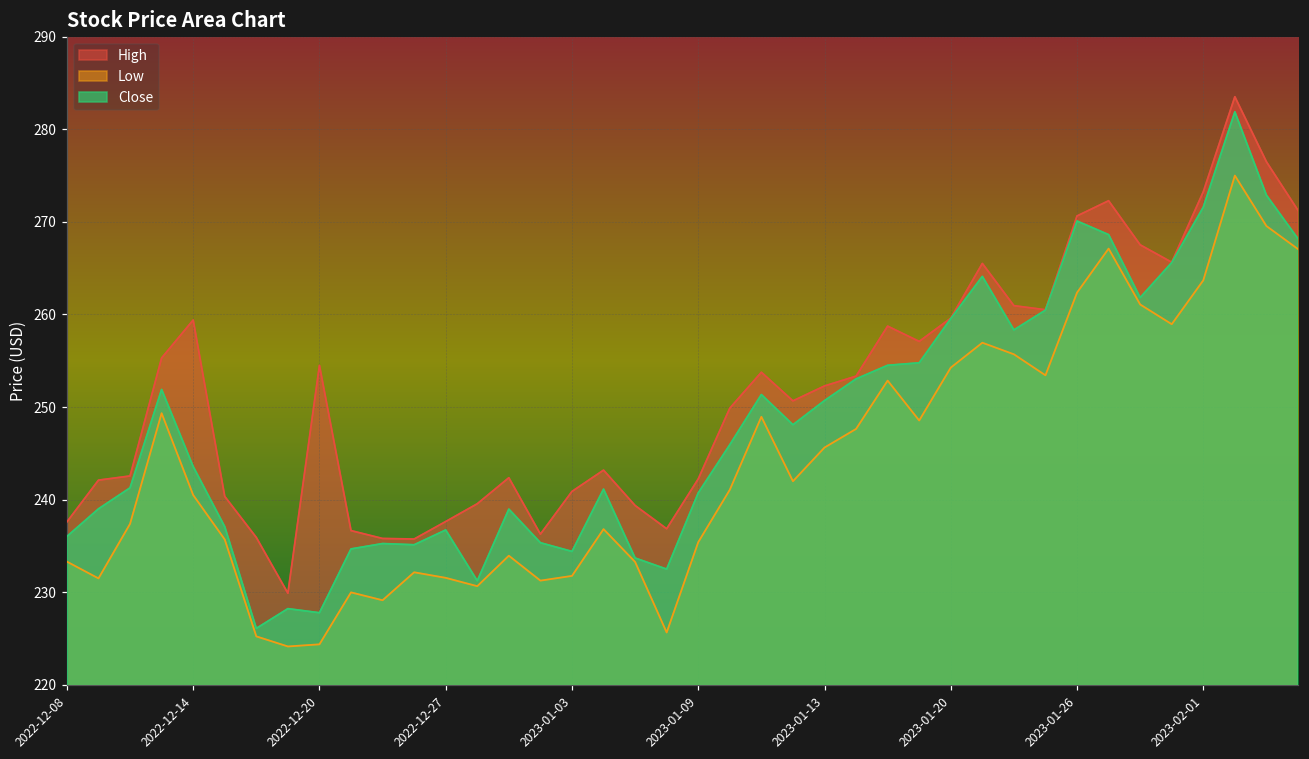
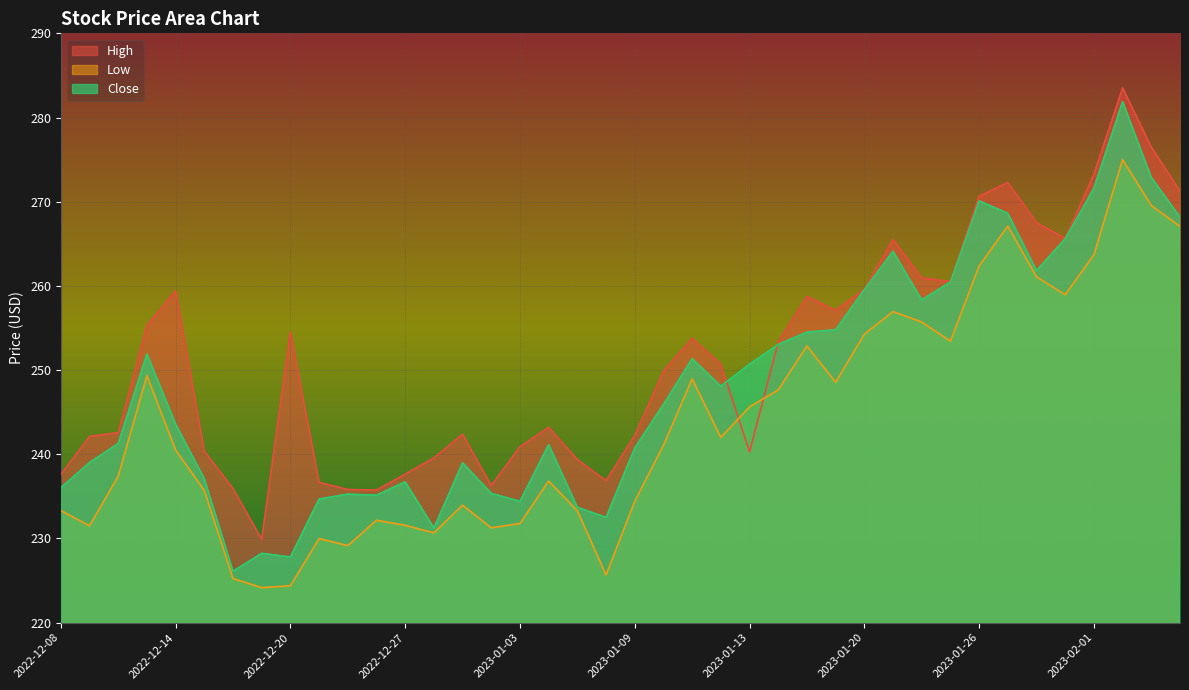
Low, 2023-01-09: 235 -> 234
High, 2023-01-13: 252 -> 240
